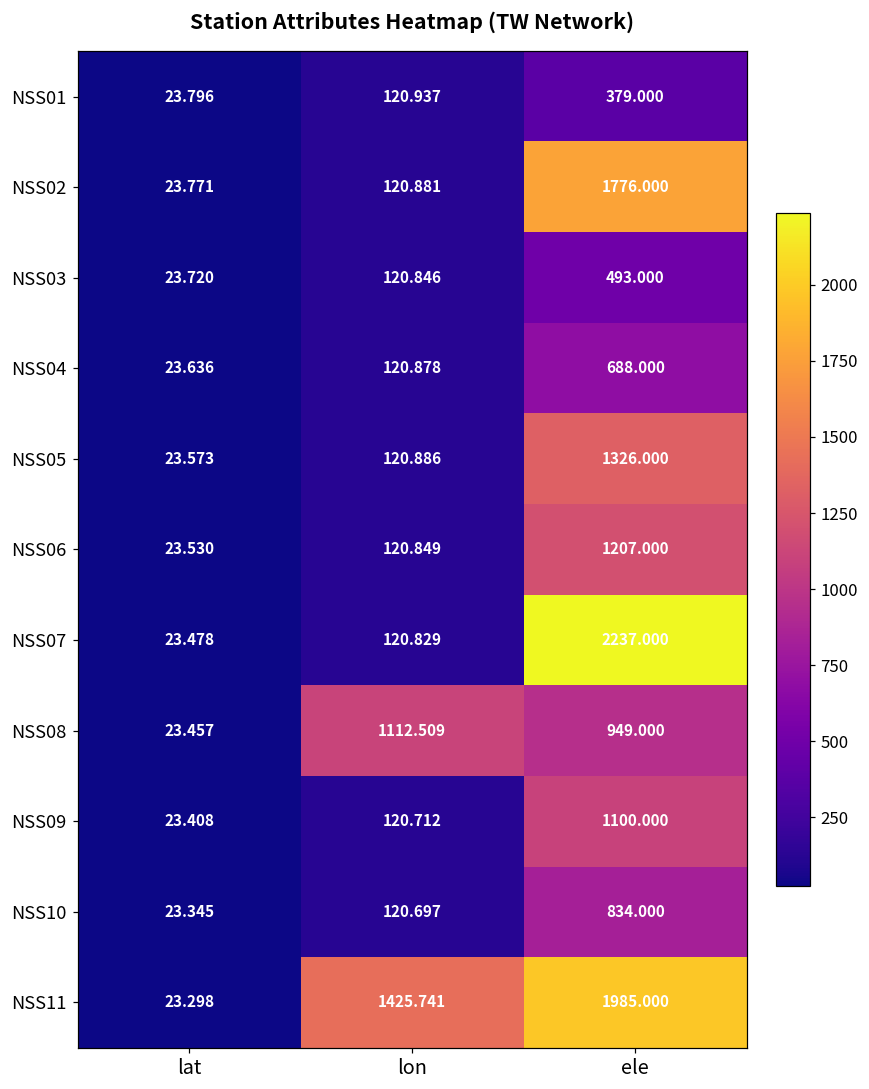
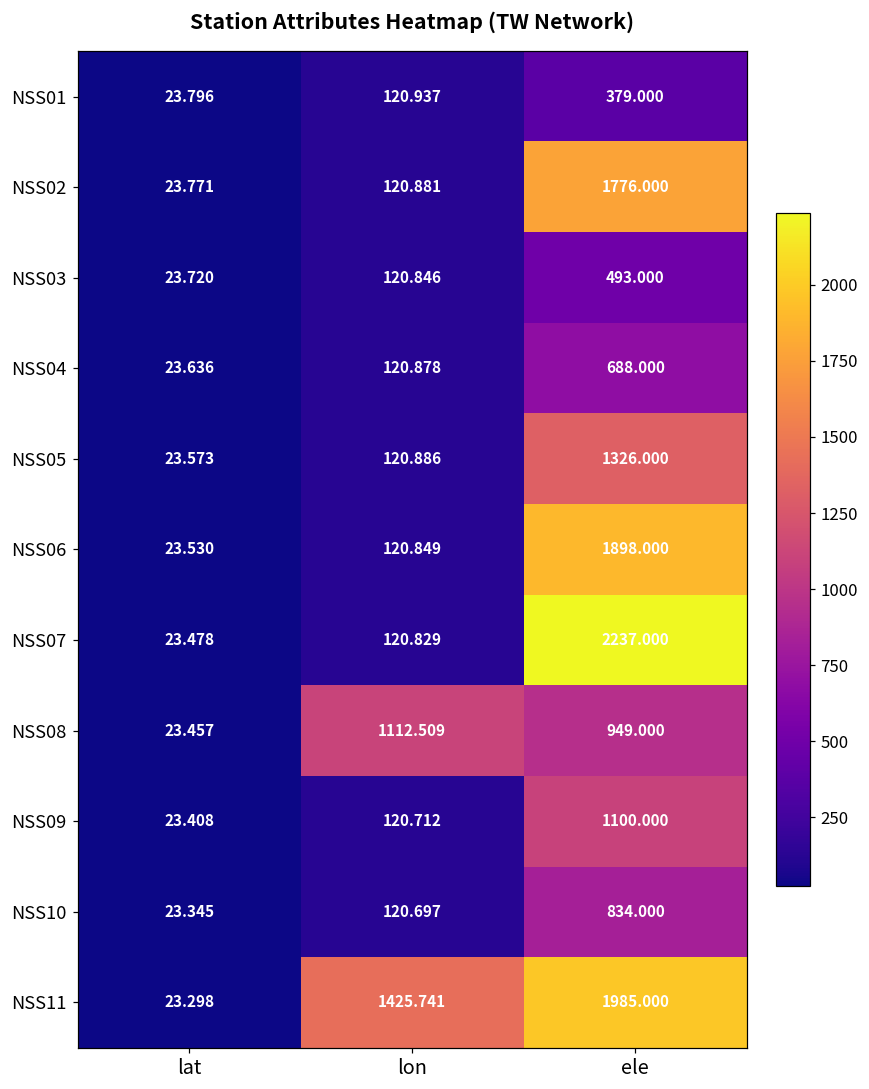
NSS06, ele: 1207.000 -> 1898.000
